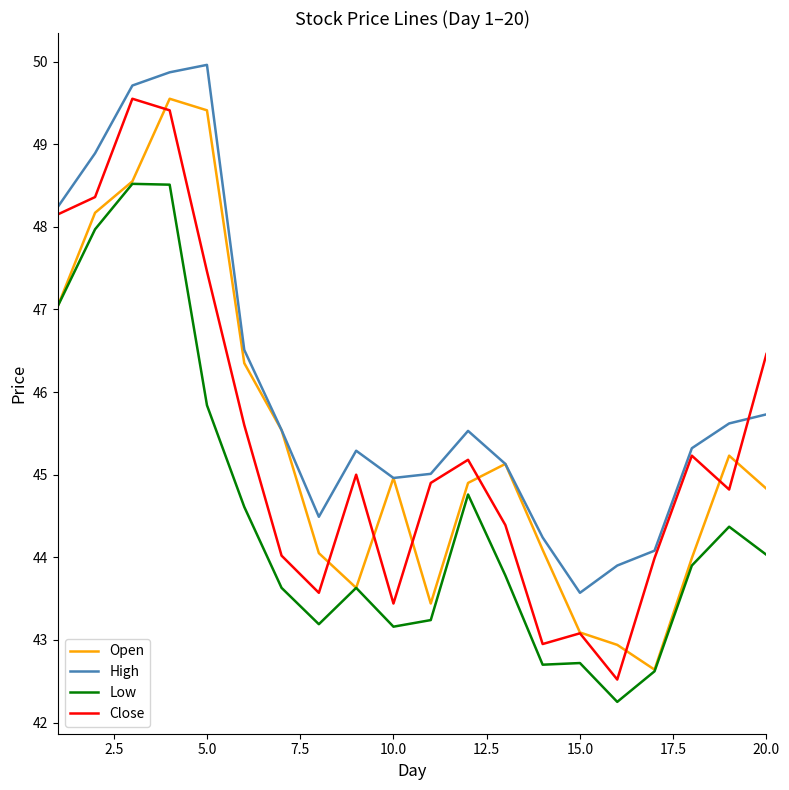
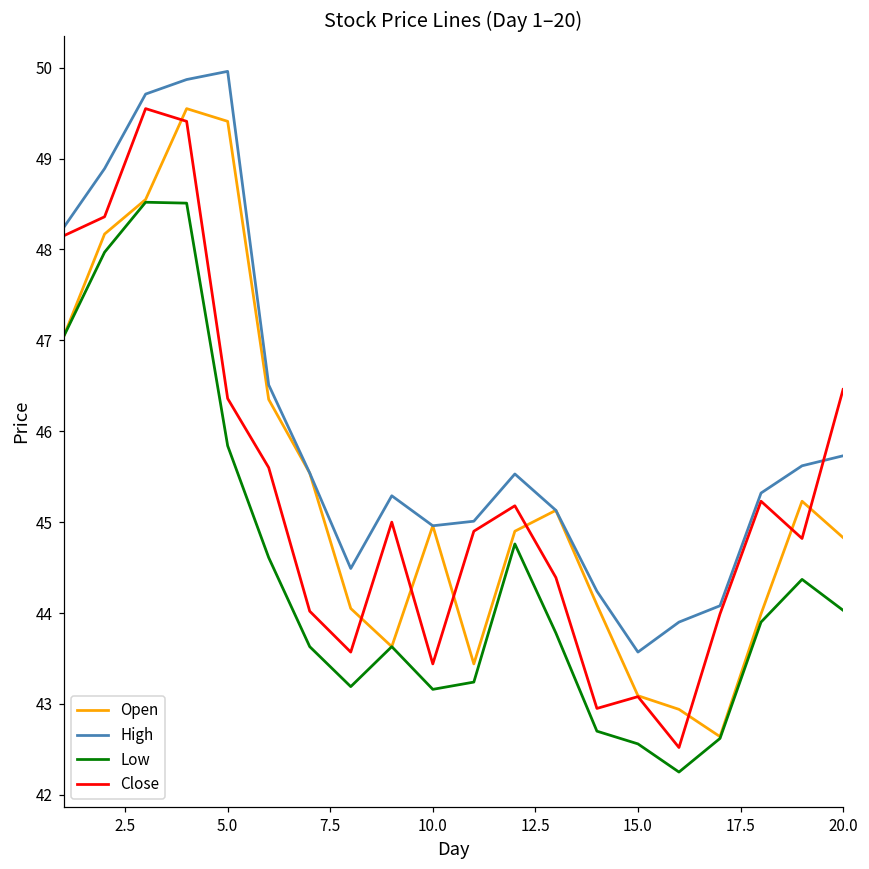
Close, 5.0: 47.5 -> 46.4
Low, 15.0: 42.7 -> 42.6
